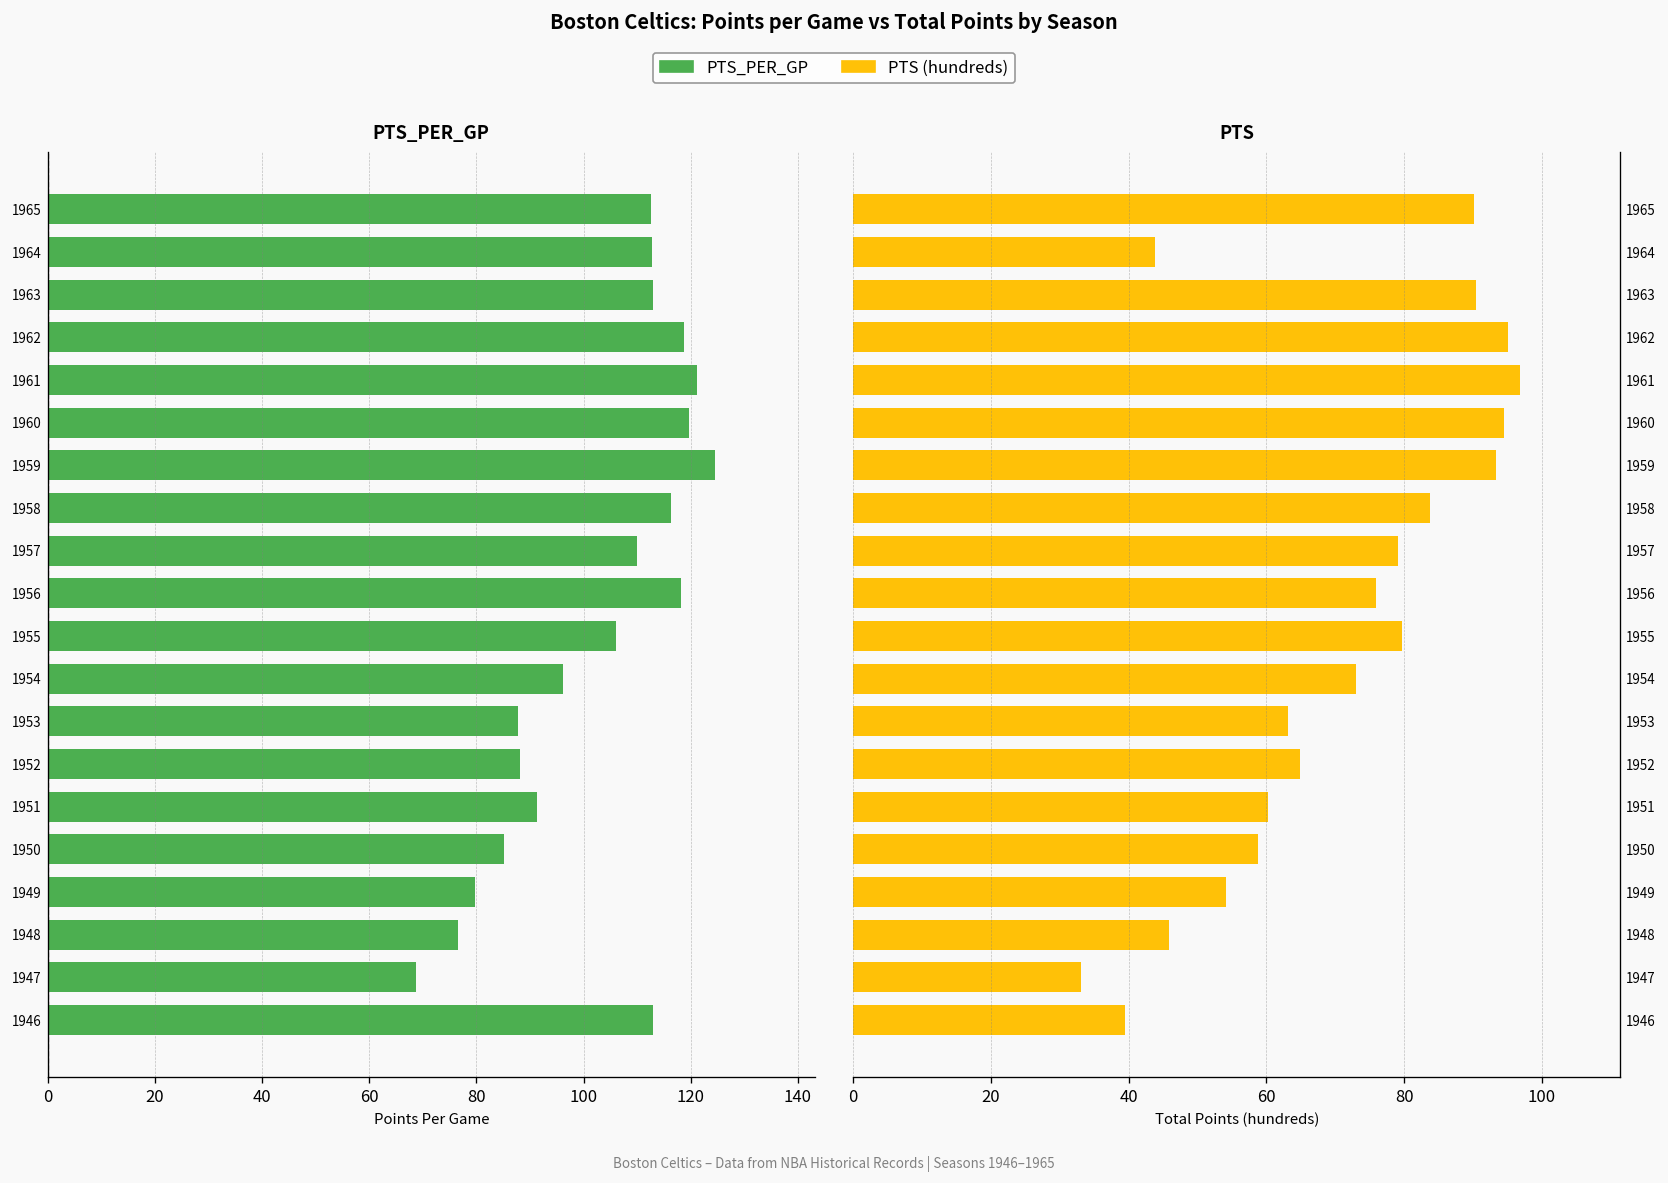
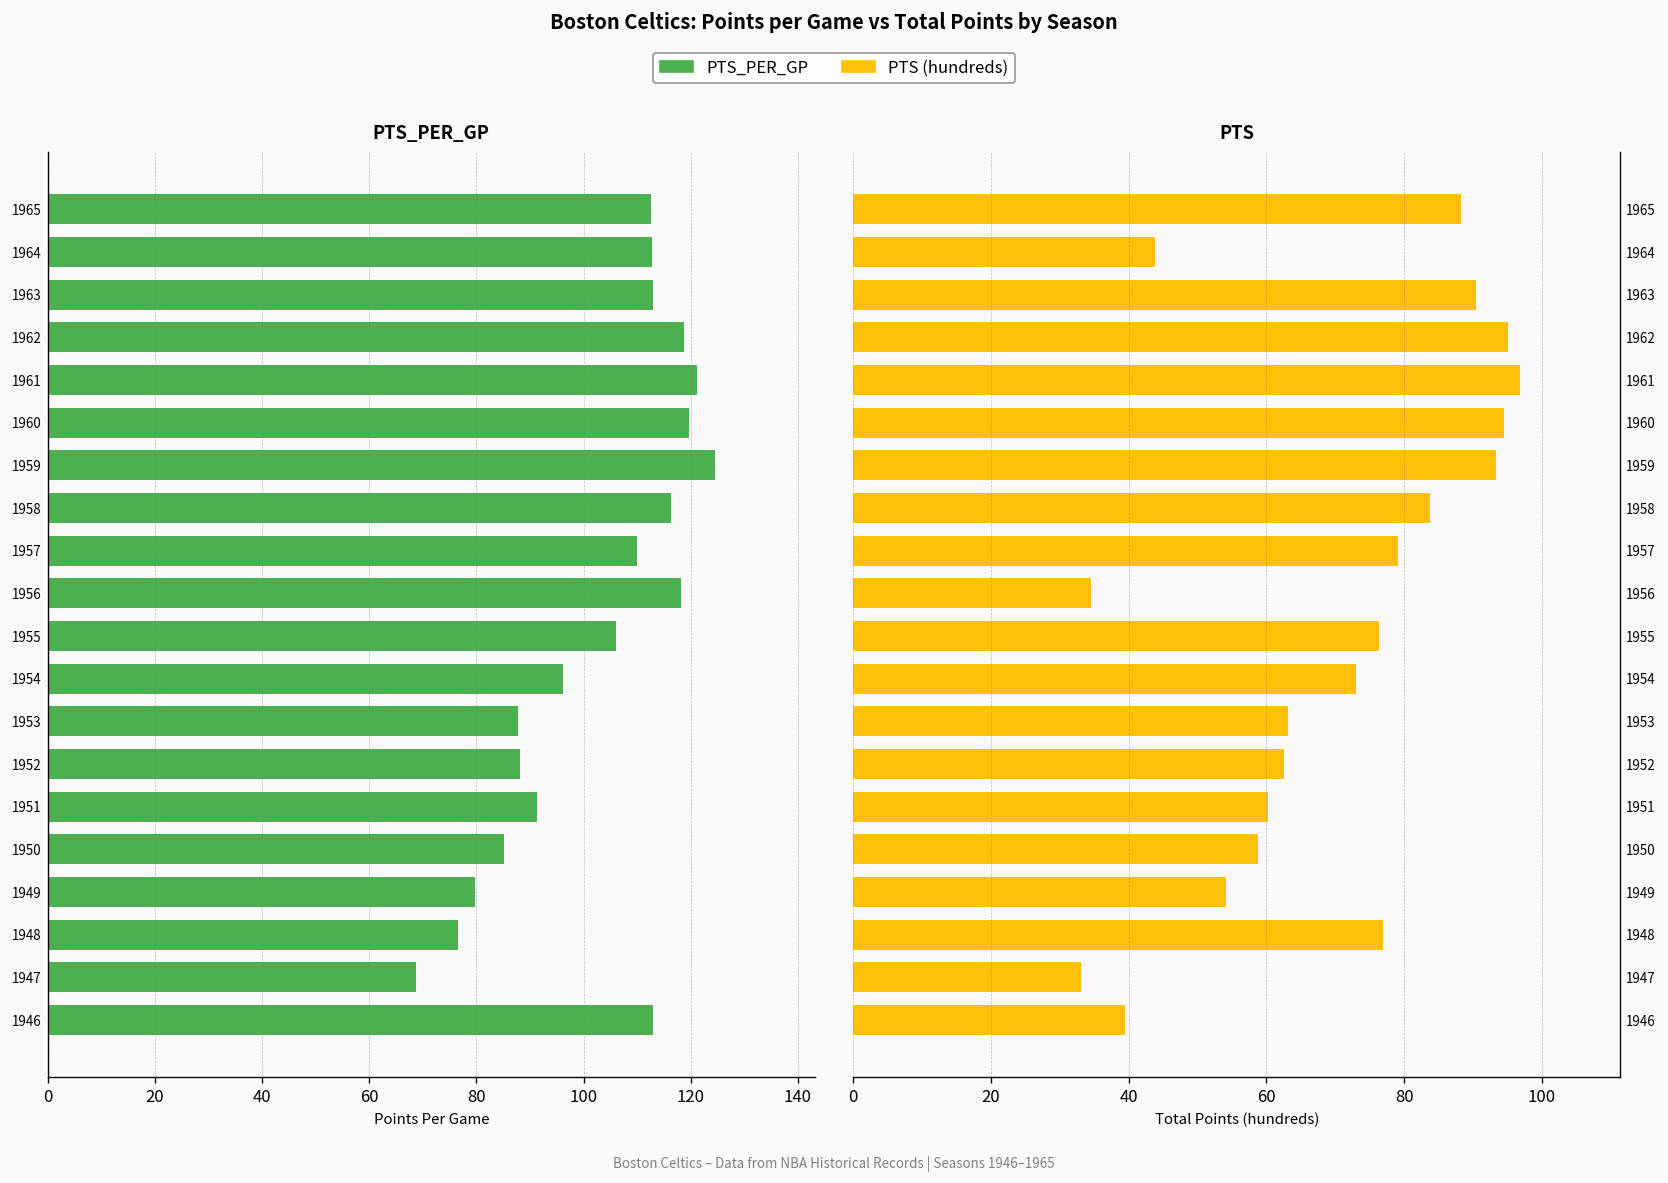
PTS, 1965: 90 -> 88
PTS, 1956: 76 -> 35
PTS, 1955: 80 -> 76
PTS, 1952: 65 -> 63
PTS, 1948: 46 -> 77
